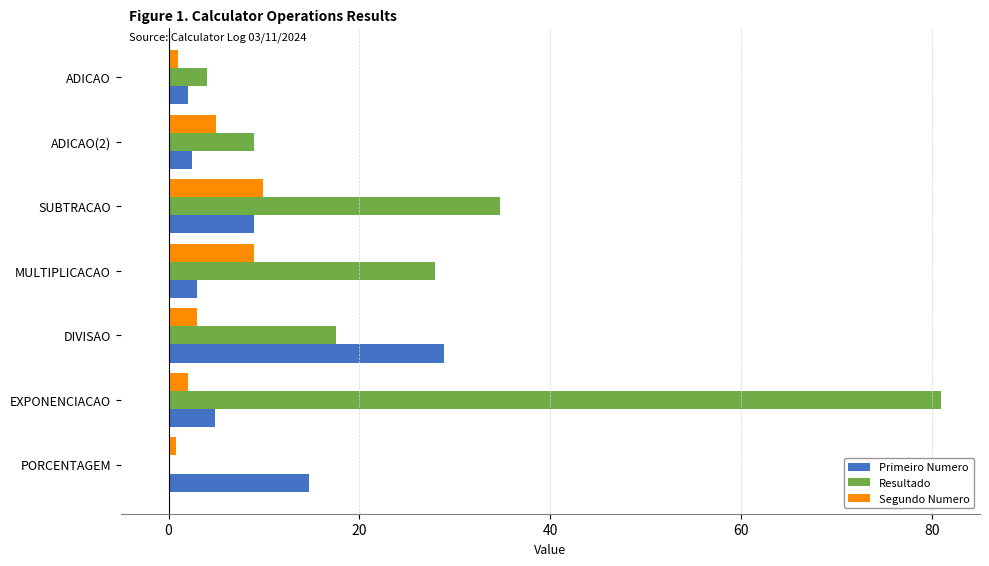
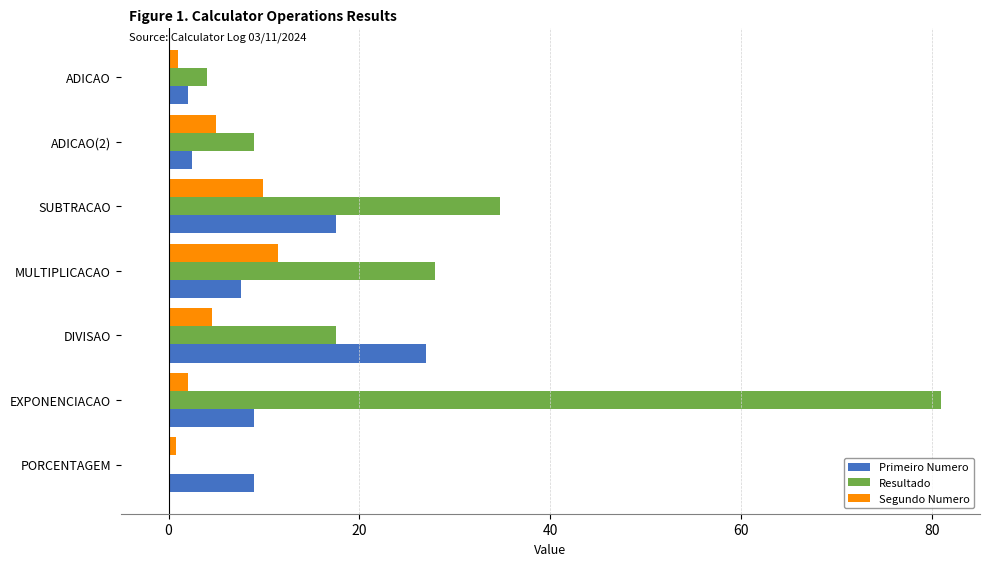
Primeiro Numero, SUBTRACAO: 9 -> 18
Segundo Numero, MULTIPLICACAO: 9 -> 12
Primeiro Numero, MULTIPLICACAO: 3 -> 8
Segundo Numero, DIVISAO: 3 -> 5
Primeiro Numero, DIVISAO: 29 -> 27
Primeiro Numero, EXPONENCIACAO: 5 -> 9
Primeiro Numero, PORCENTAGEM: 15 -> 9
